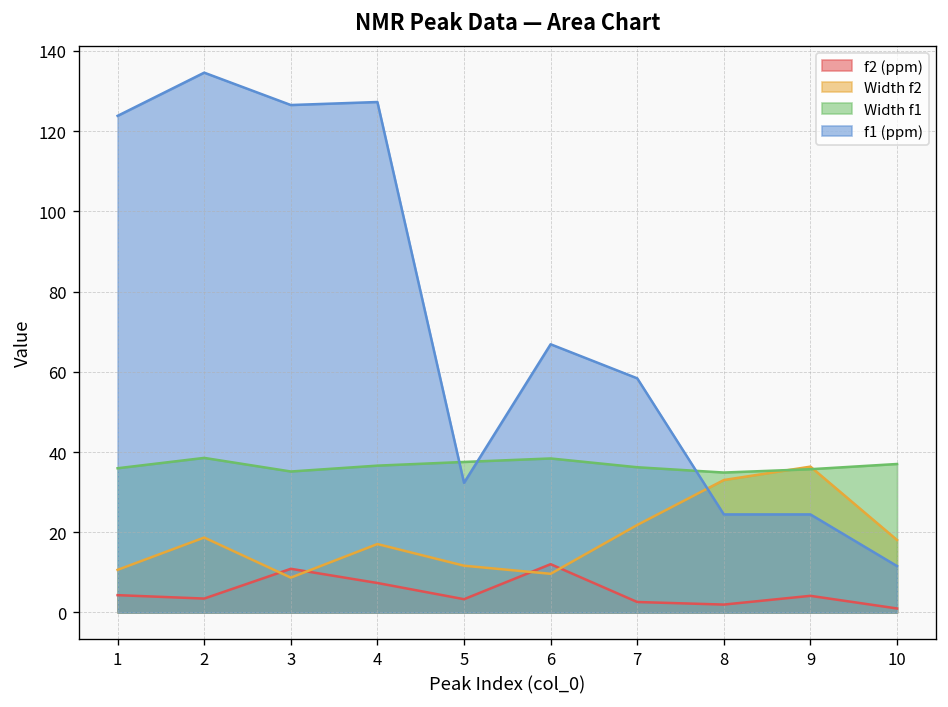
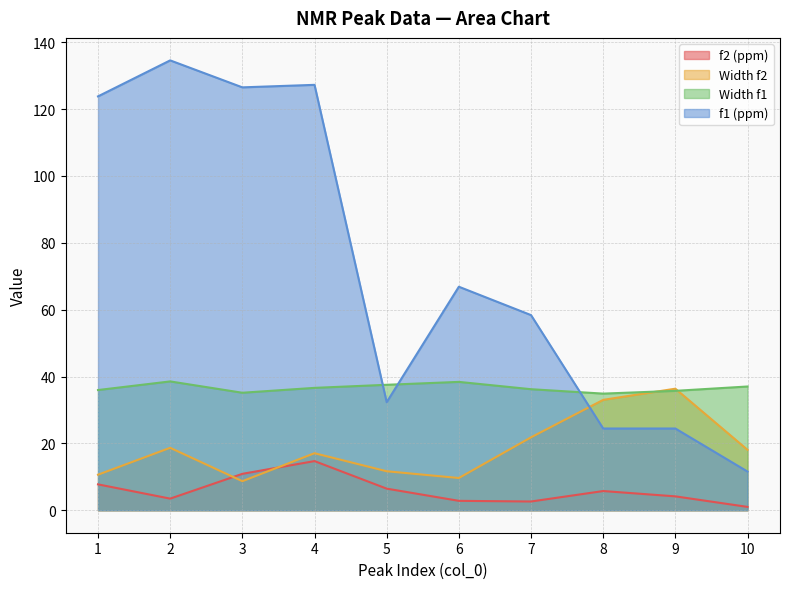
f2 (ppm), 1: 4 -> 8
f2 (ppm), 4: 7 -> 15
f2 (ppm), 5: 3 -> 6
f2 (ppm), 6: 12 -> 3
f2 (ppm), 8: 2 -> 6
